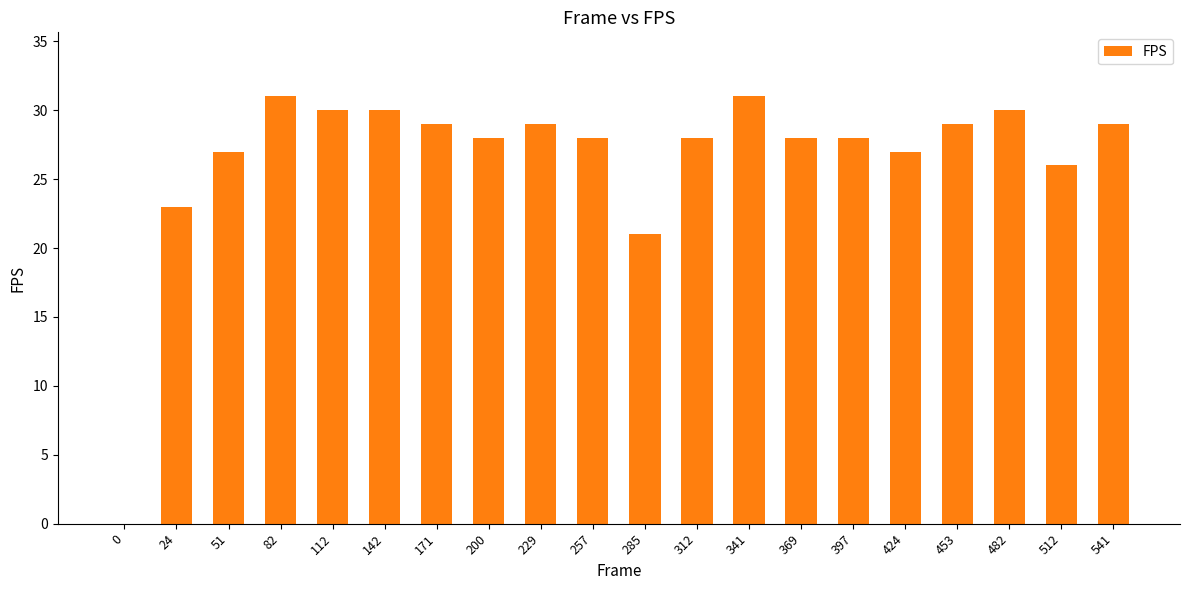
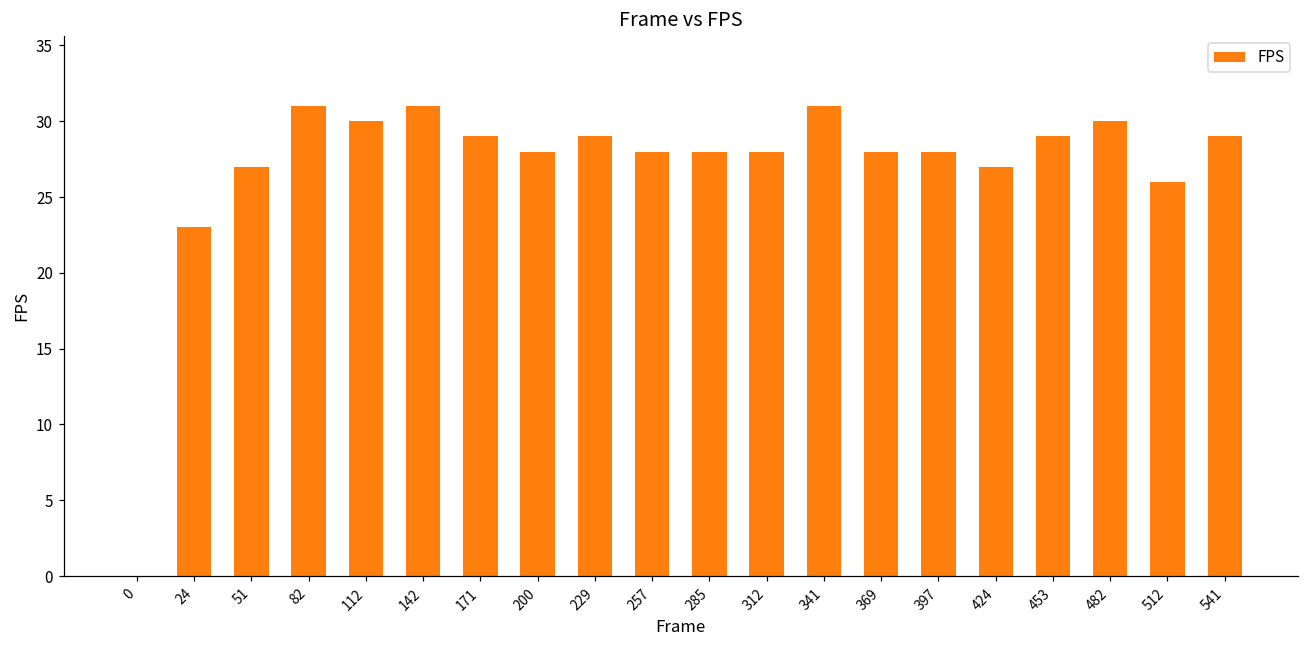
142: 30 -> 31
285: 21 -> 28
